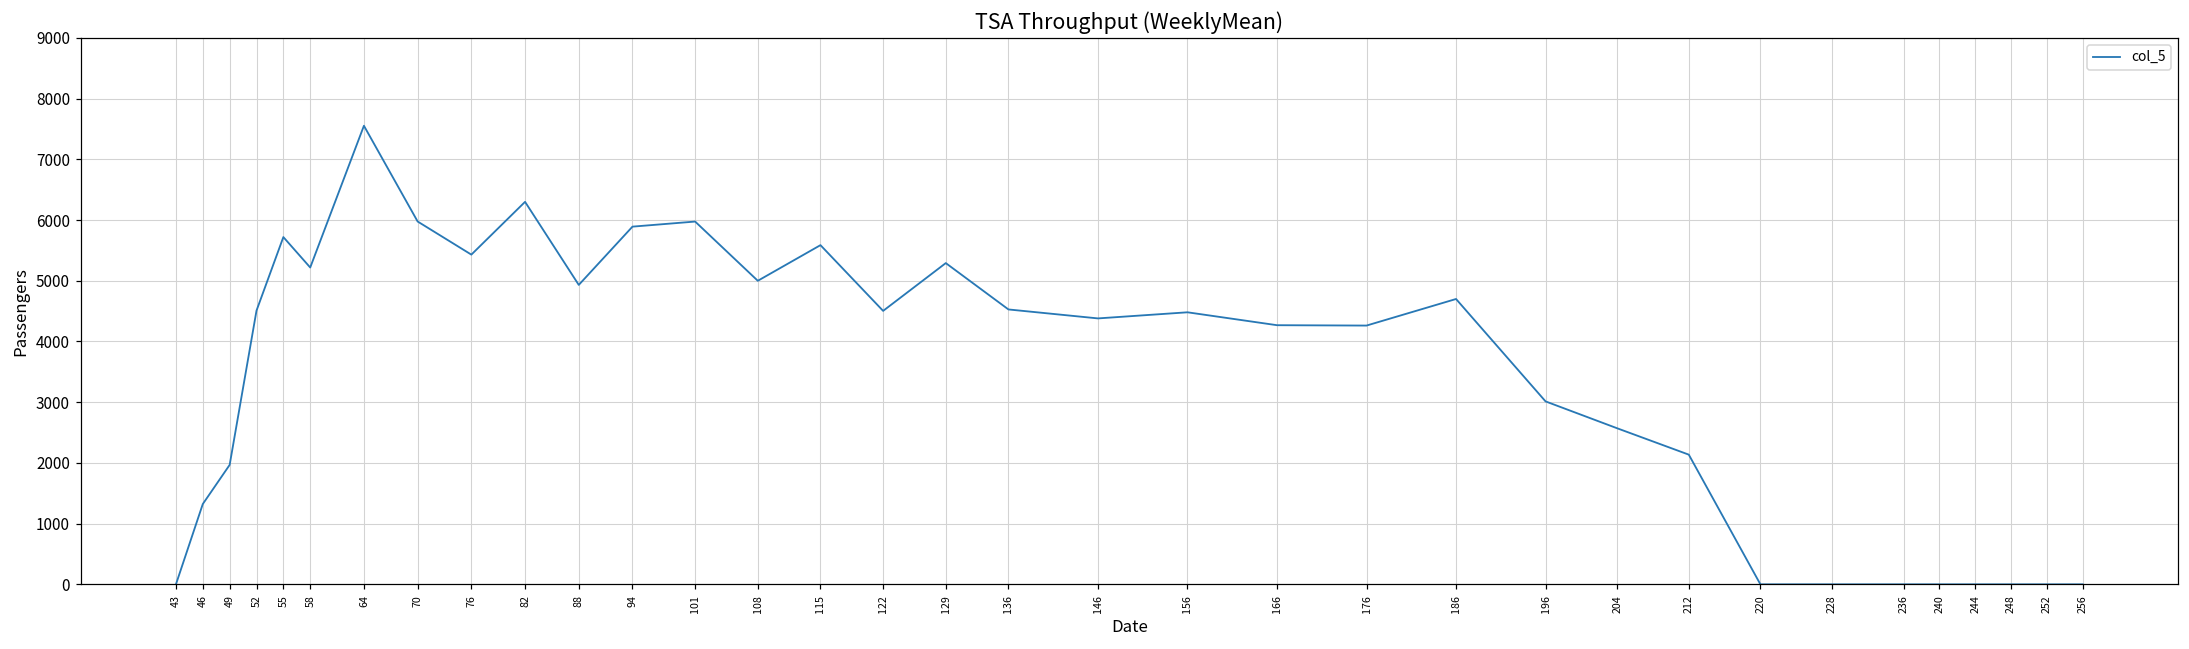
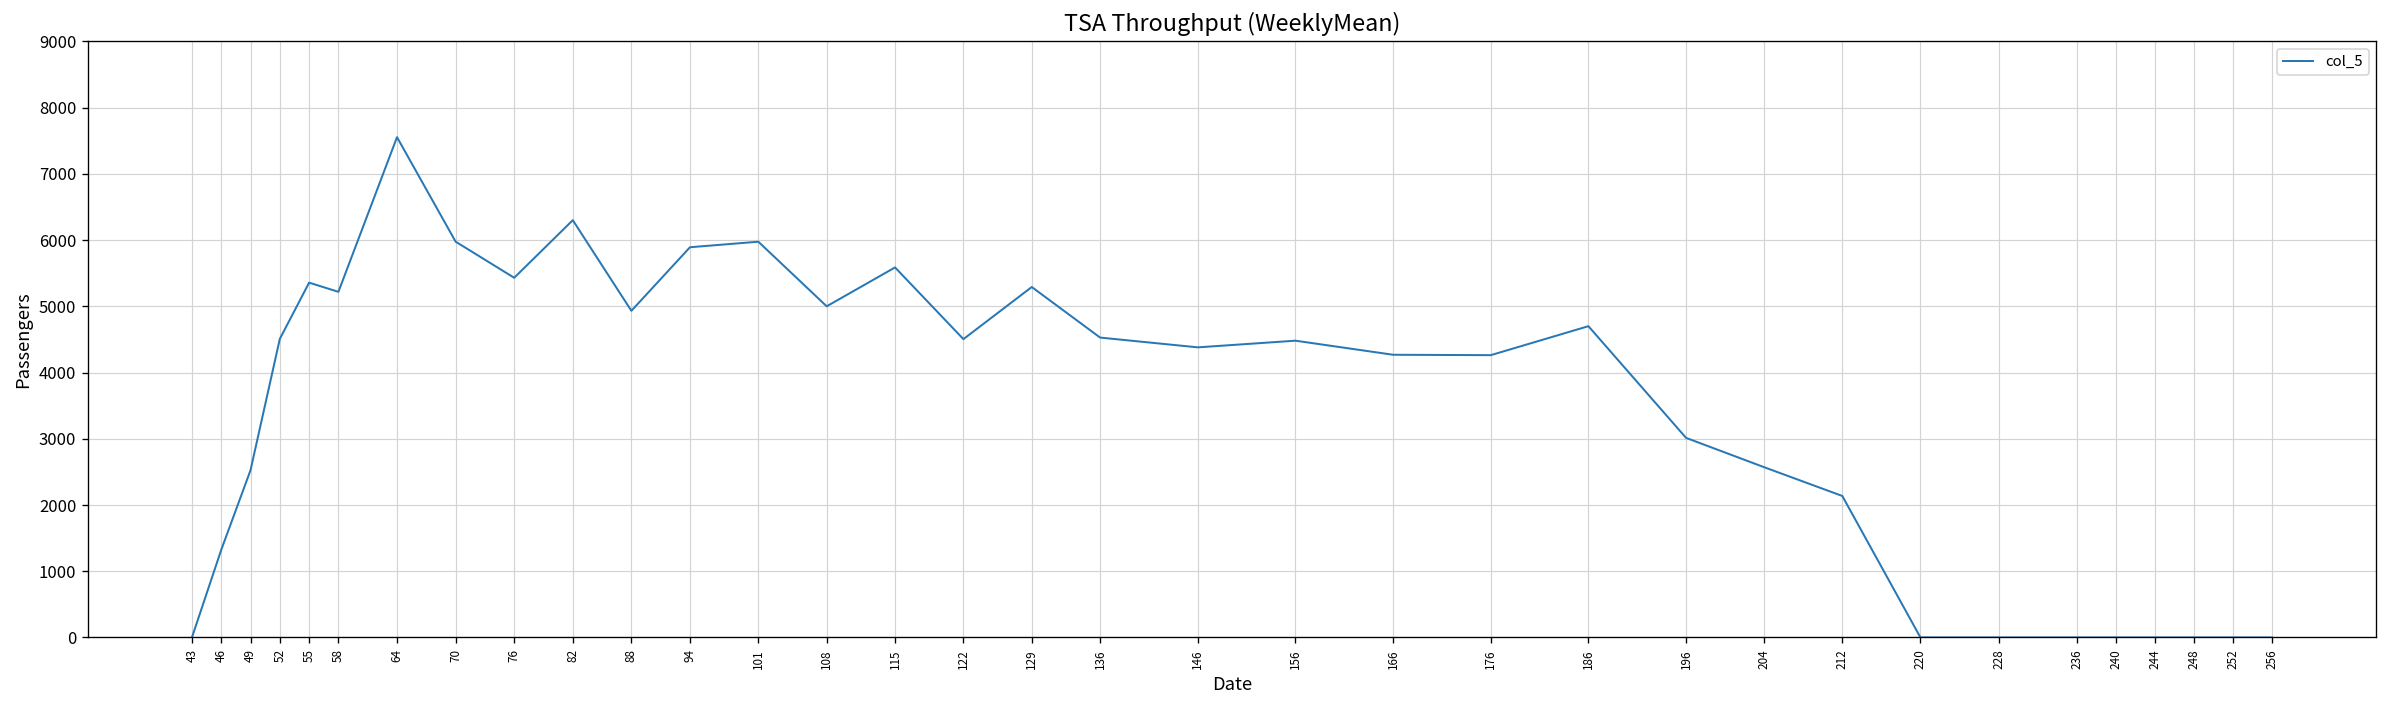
49: 2000 -> 2500
55: 5700 -> 5400
